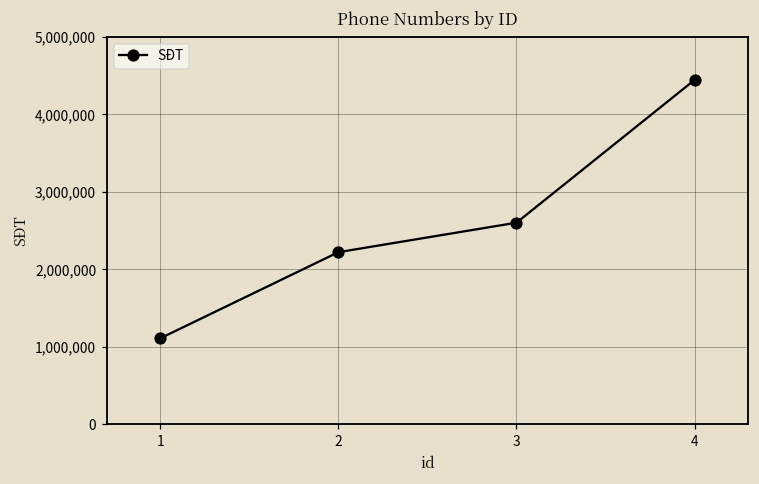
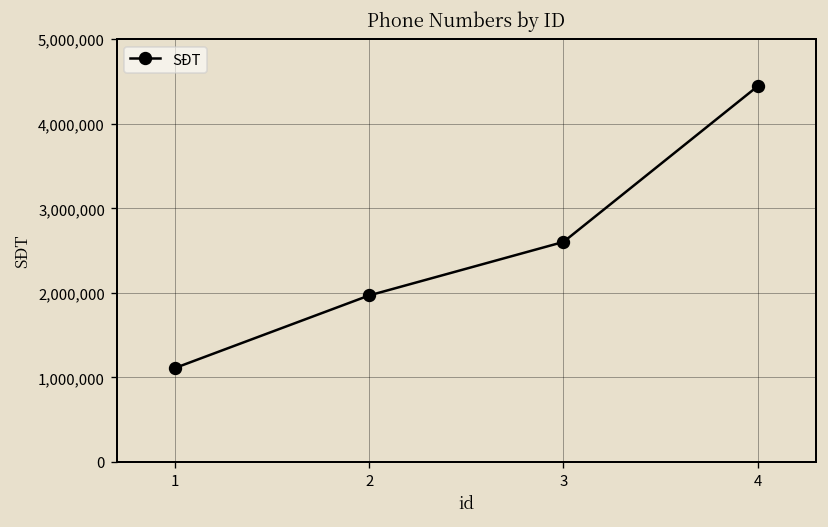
2: 2,200,000 -> 2,000,000
